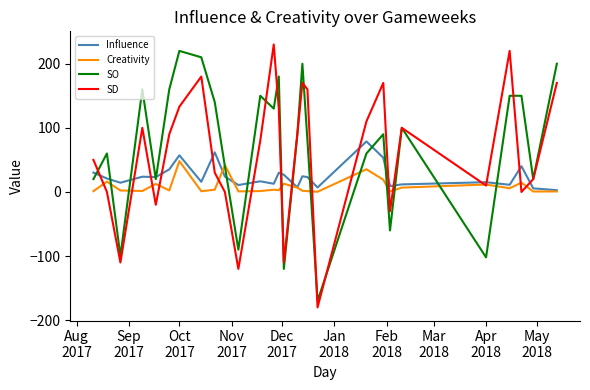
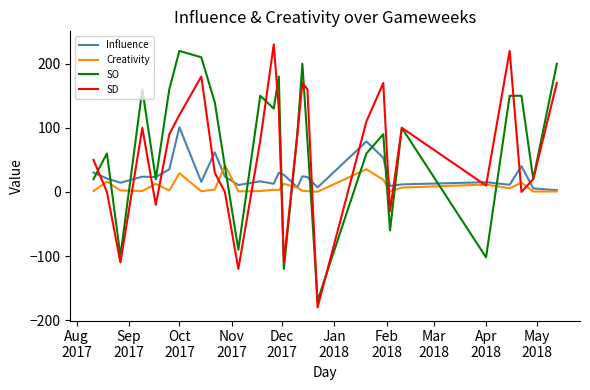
Influence, Oct 2017: 60 -> 100
Creativity, Oct 2017: 50 -> 30
SD, Oct 2017: 130 -> 120
